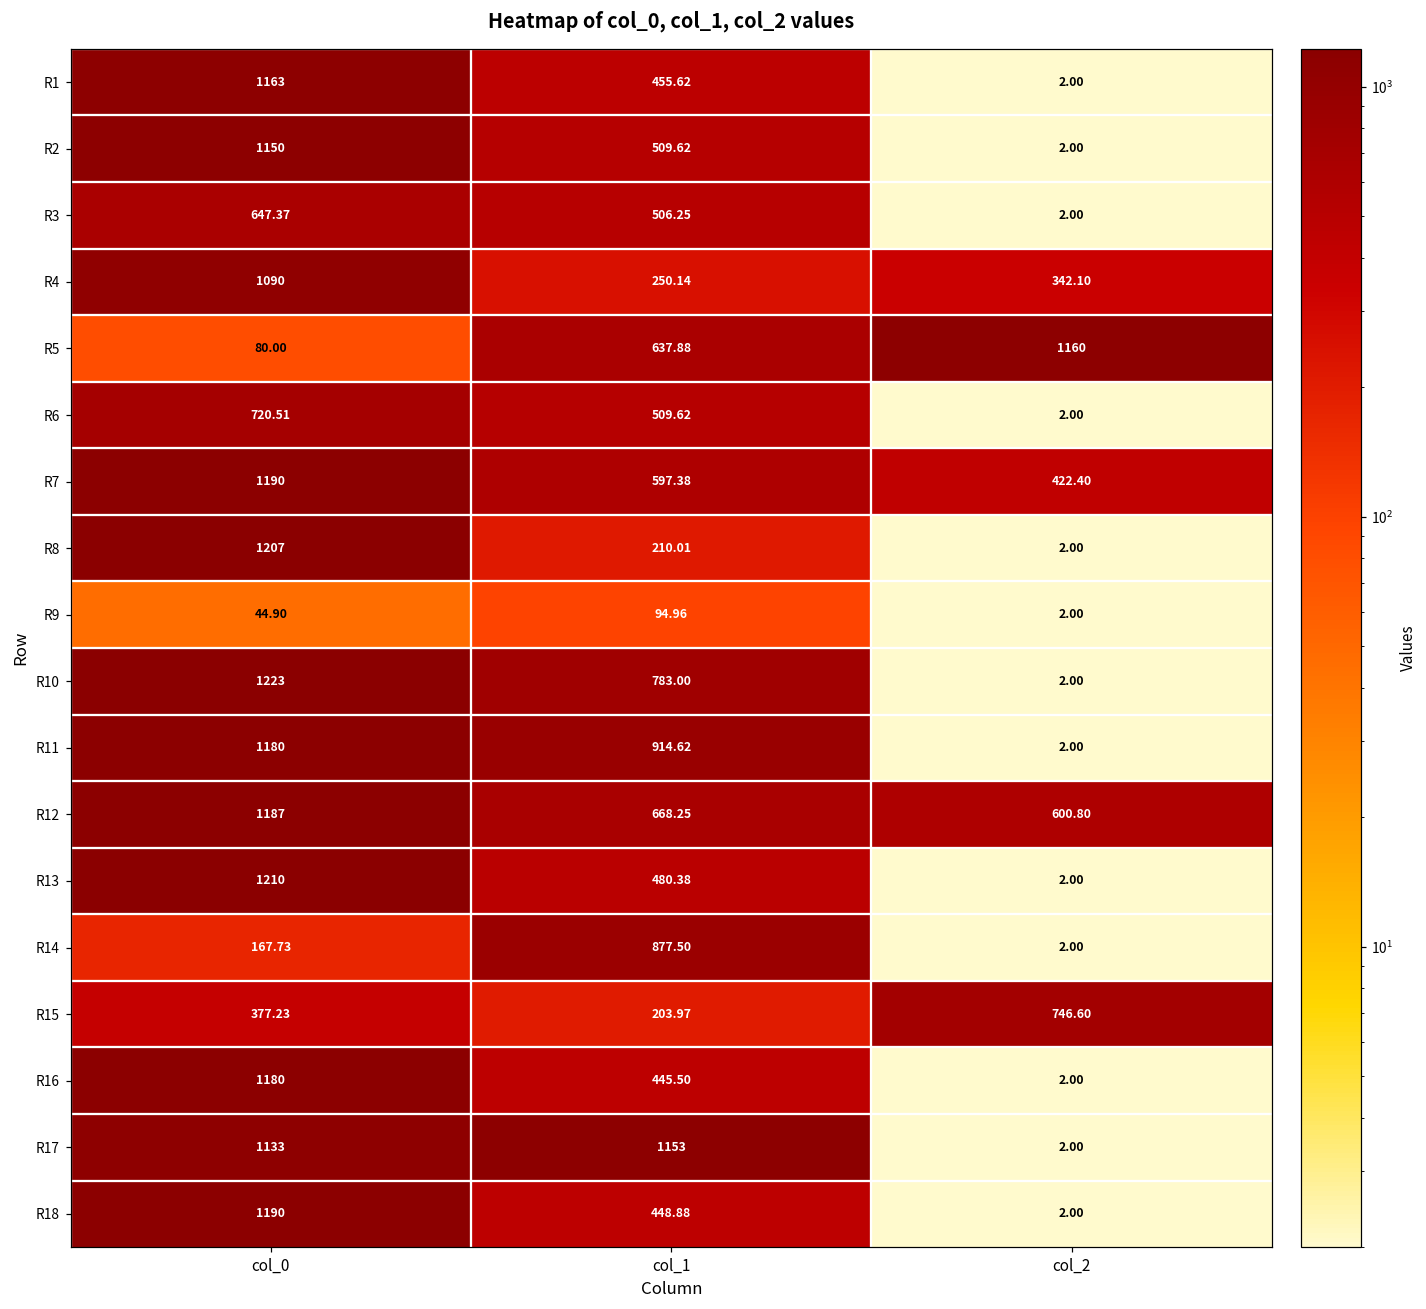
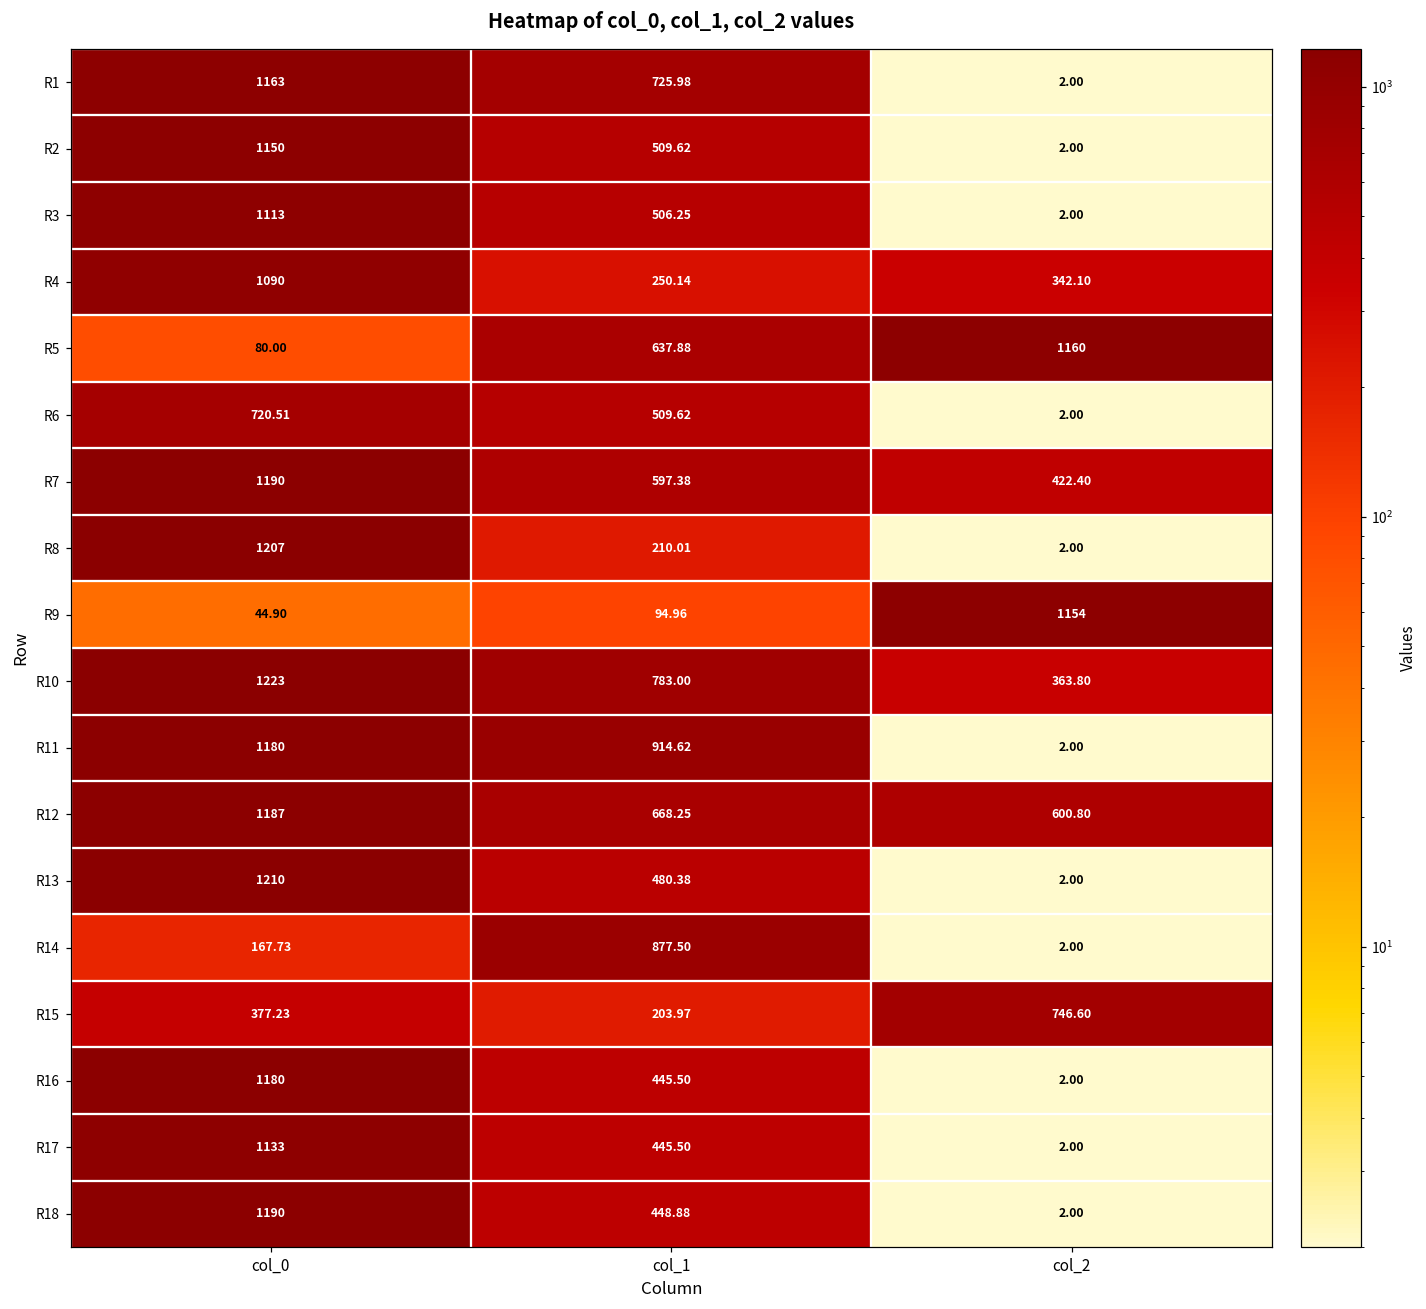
R1, col_1: 455.62 -> 725.98
R3, col_0: 647.37 -> 1113
R9, col_2: 2.00 -> 1154
R10, col_2: 2.00 -> 363.80
R17, col_1: 1153 -> 445.50
